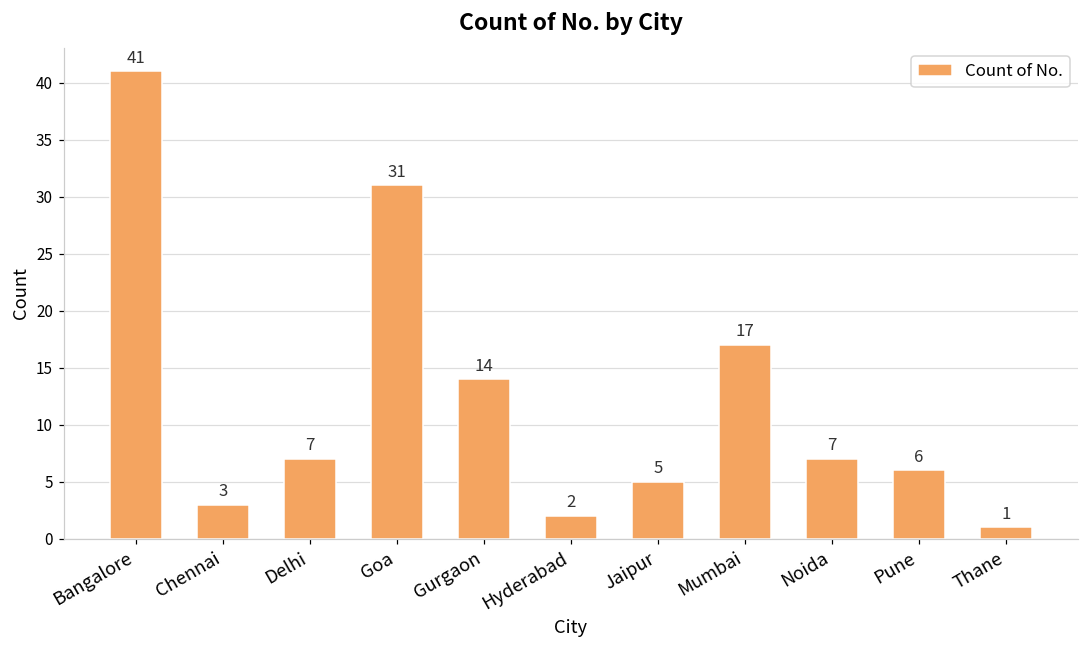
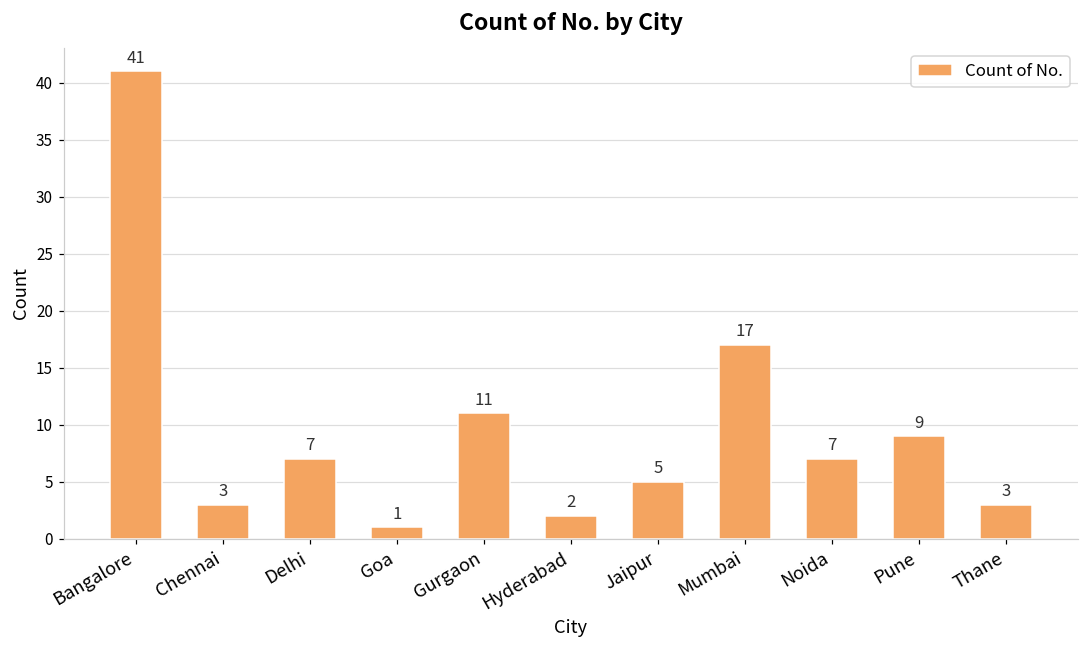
Goa: 31 -> 1
Gurgaon: 14 -> 11
Pune: 6 -> 9
Thane: 1 -> 3
